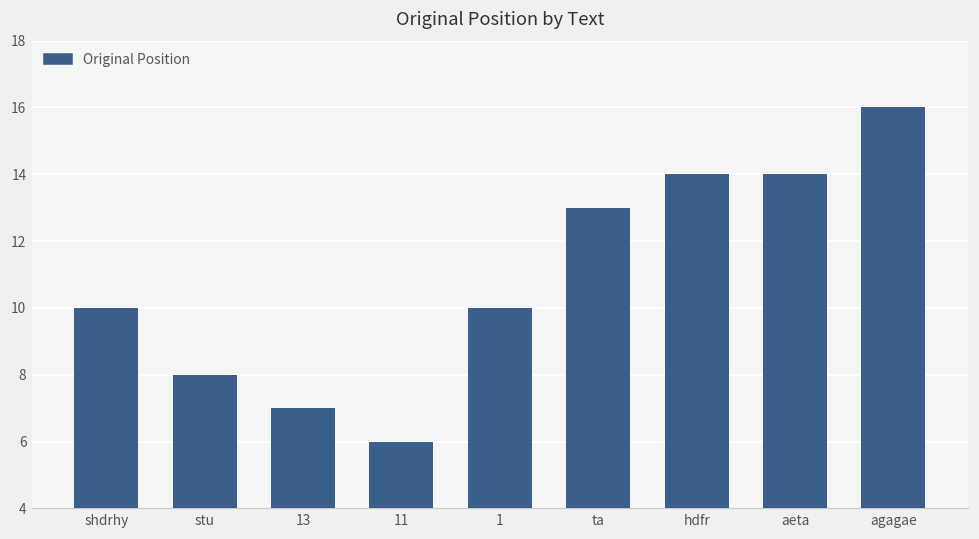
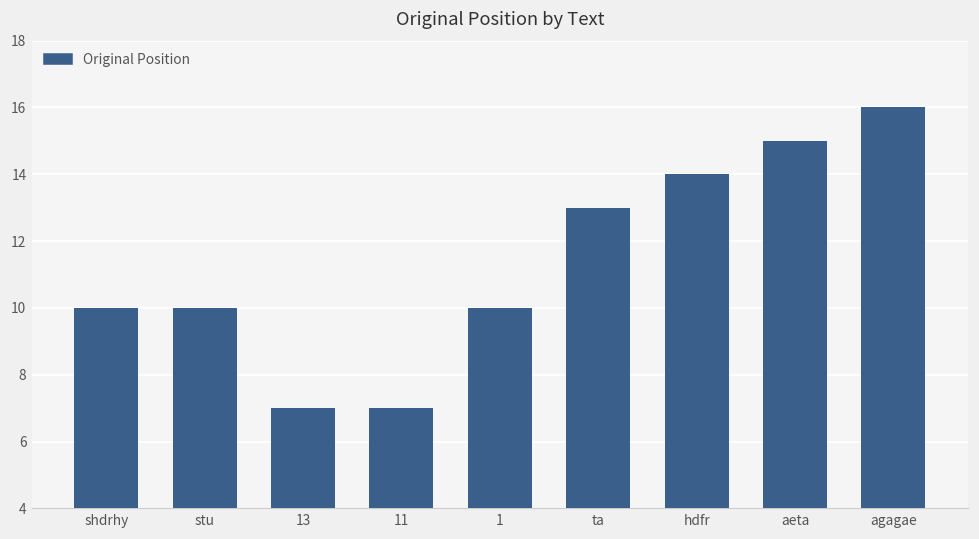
stu: 8 -> 10
11: 6 -> 7
aeta: 14 -> 15
